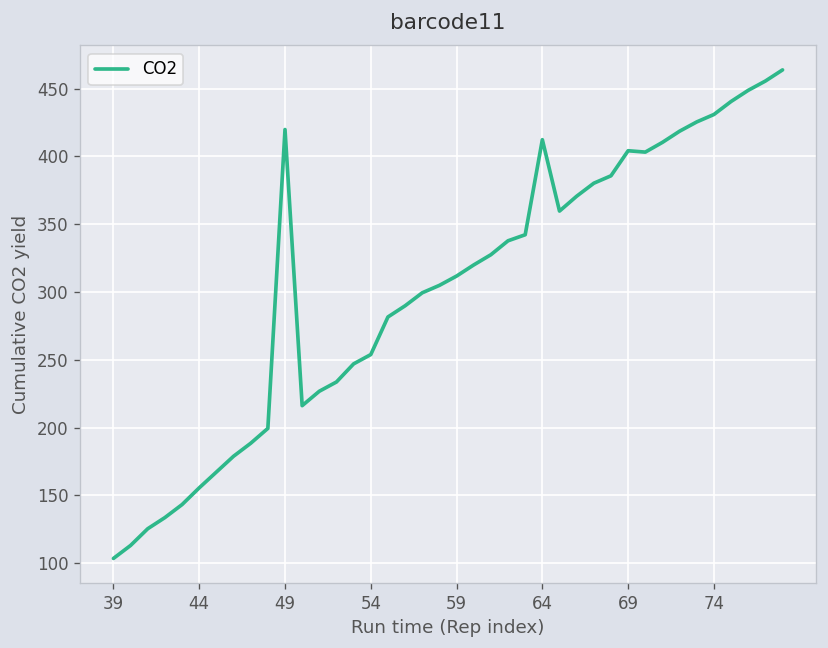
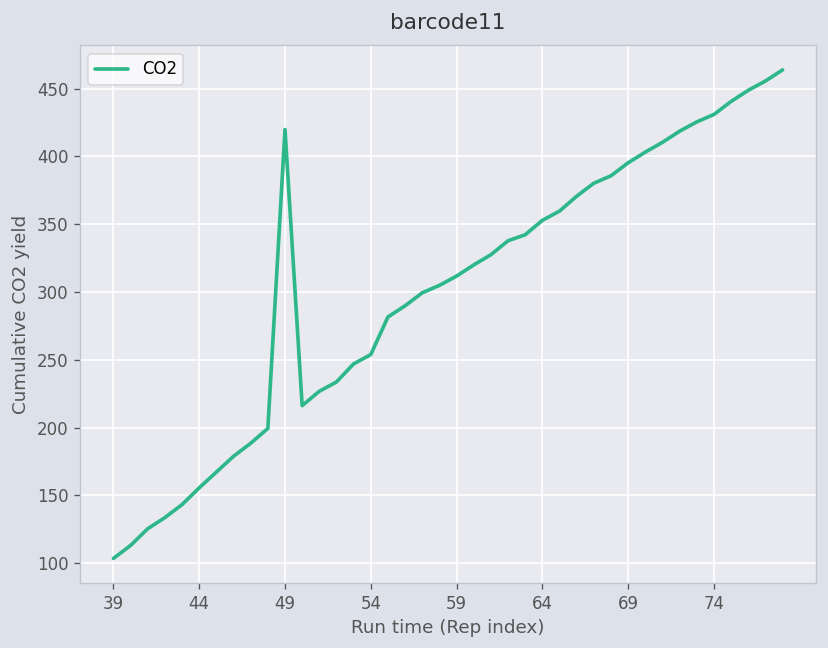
64: 412 -> 353
69: 404 -> 395
